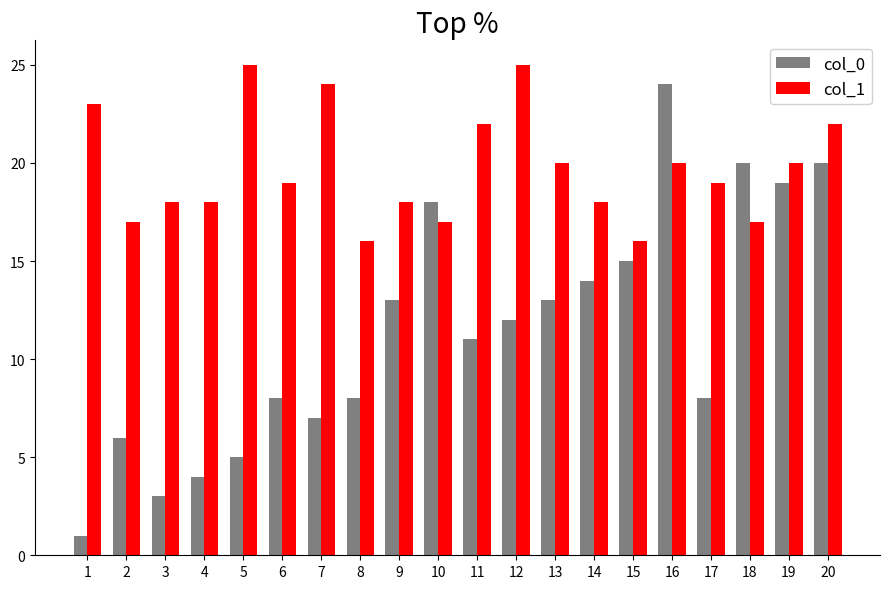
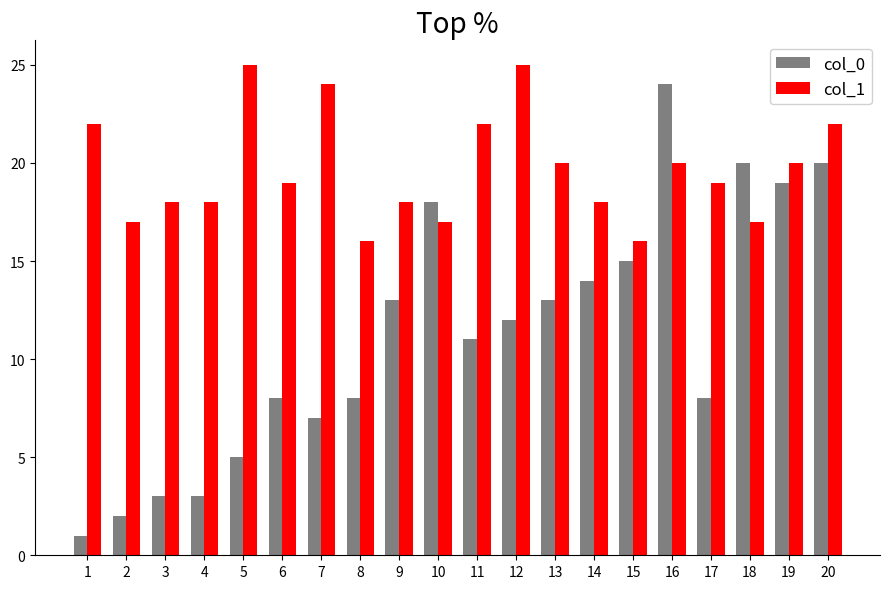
col_1, 1: 23 -> 22
col_0, 2: 6 -> 2
col_0, 4: 4 -> 3
